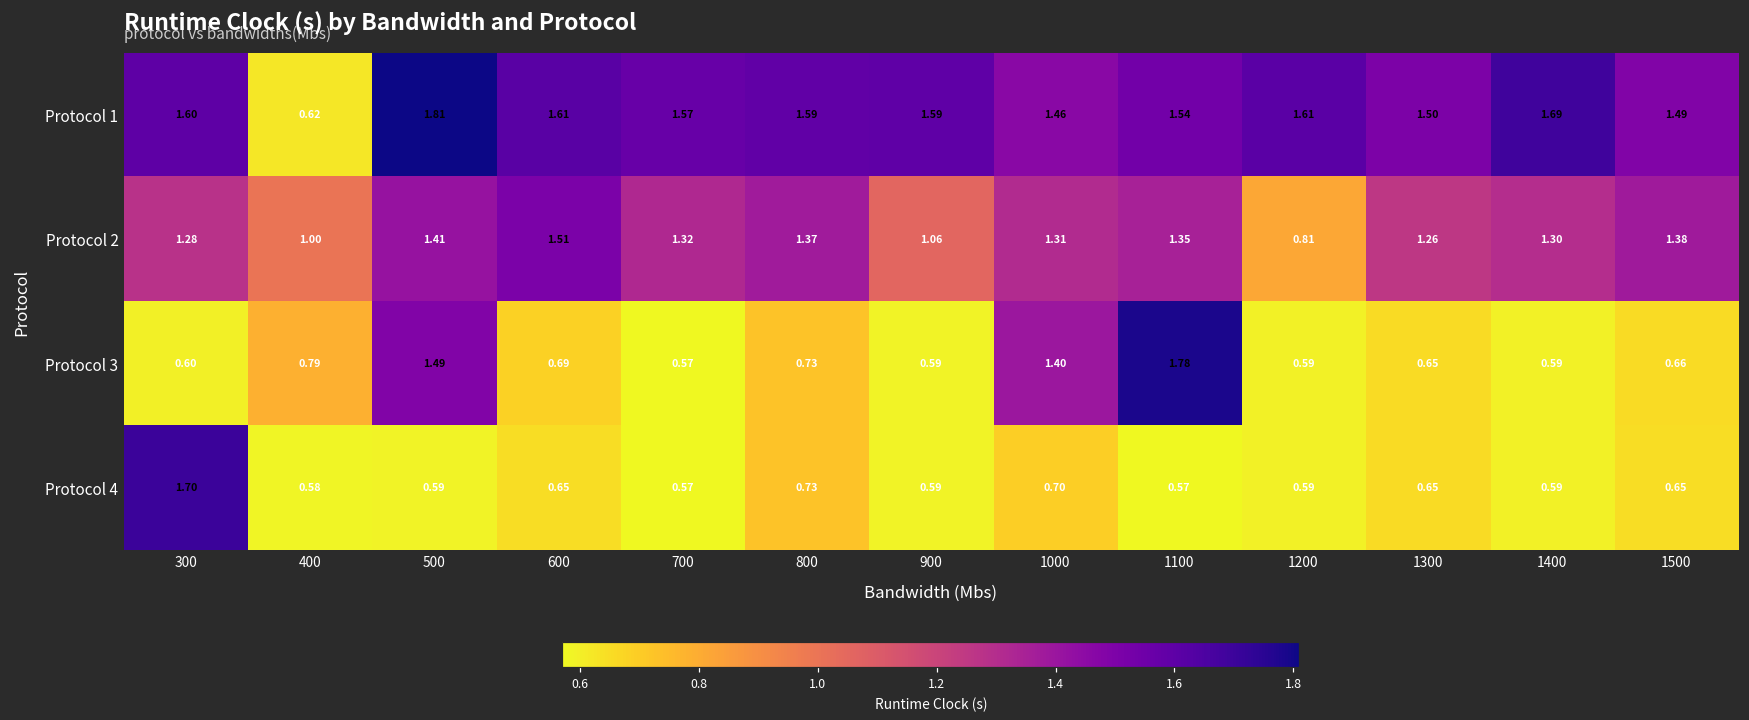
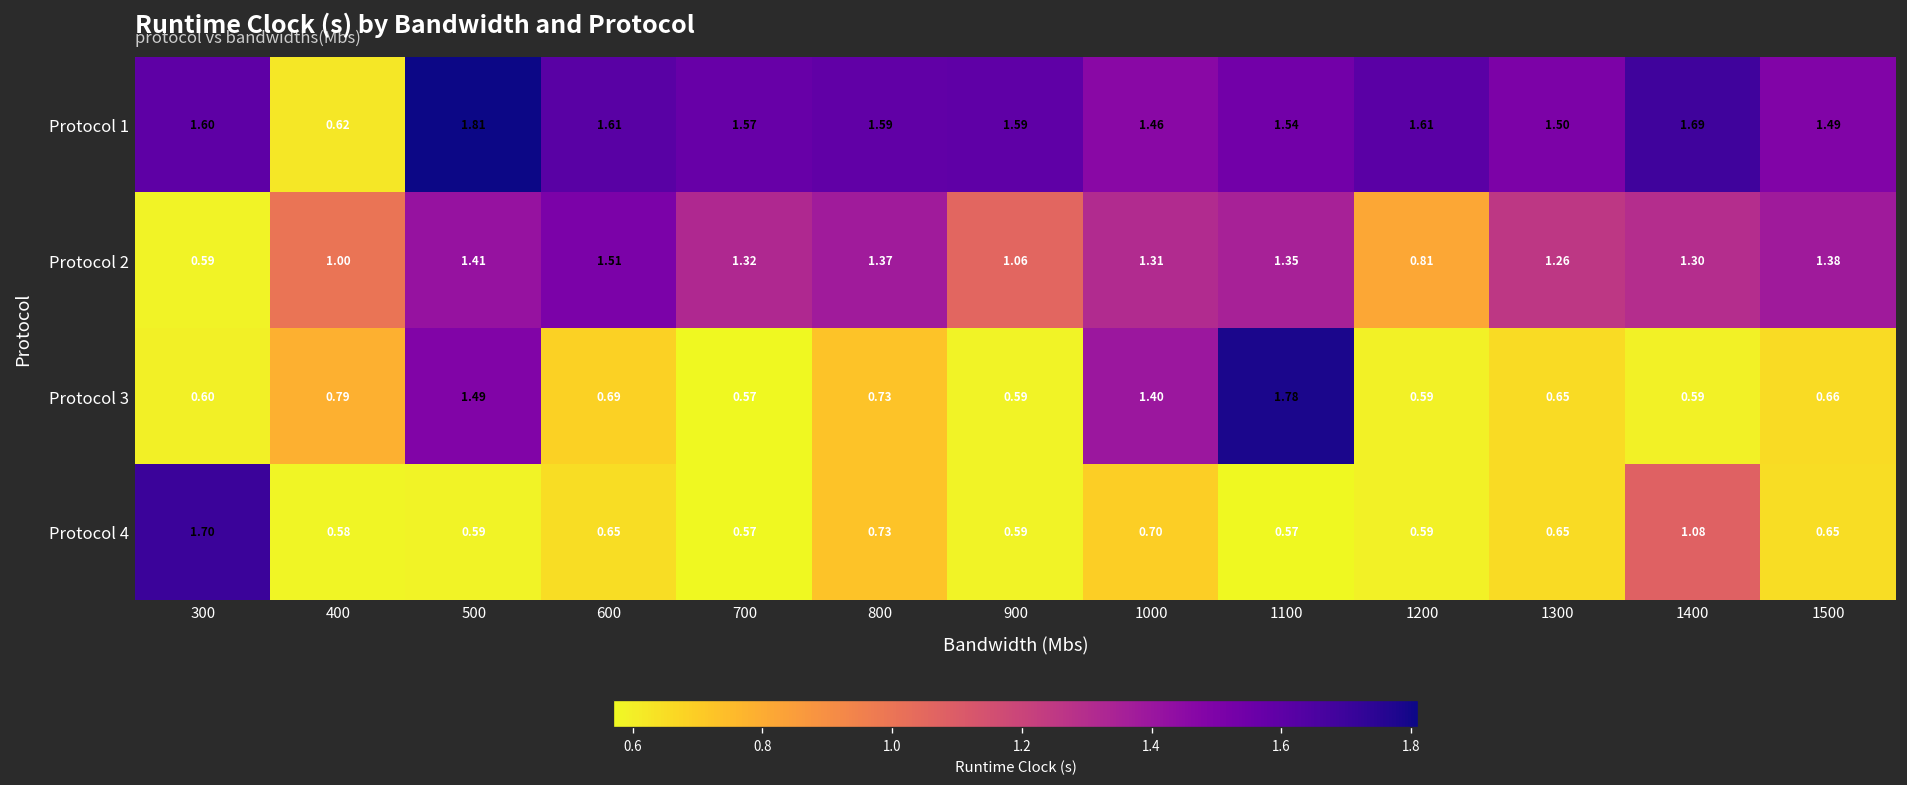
Protocol 2, 300: 1.28 -> 0.59
Protocol 4, 1400: 0.59 -> 1.08
